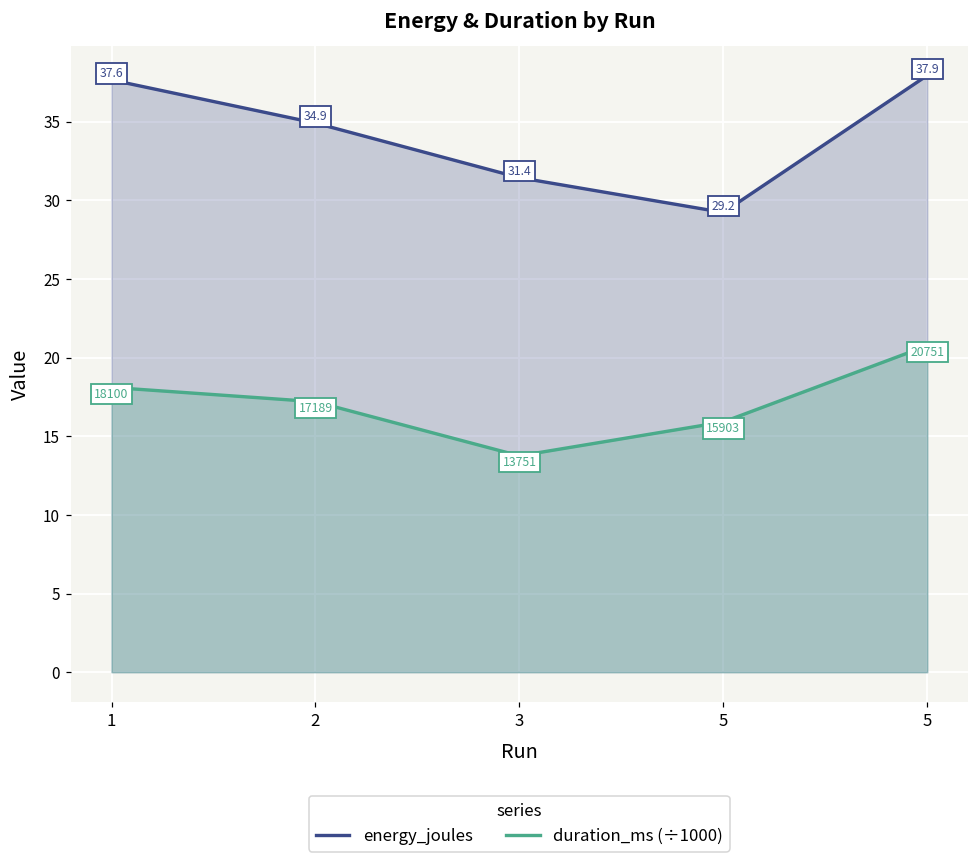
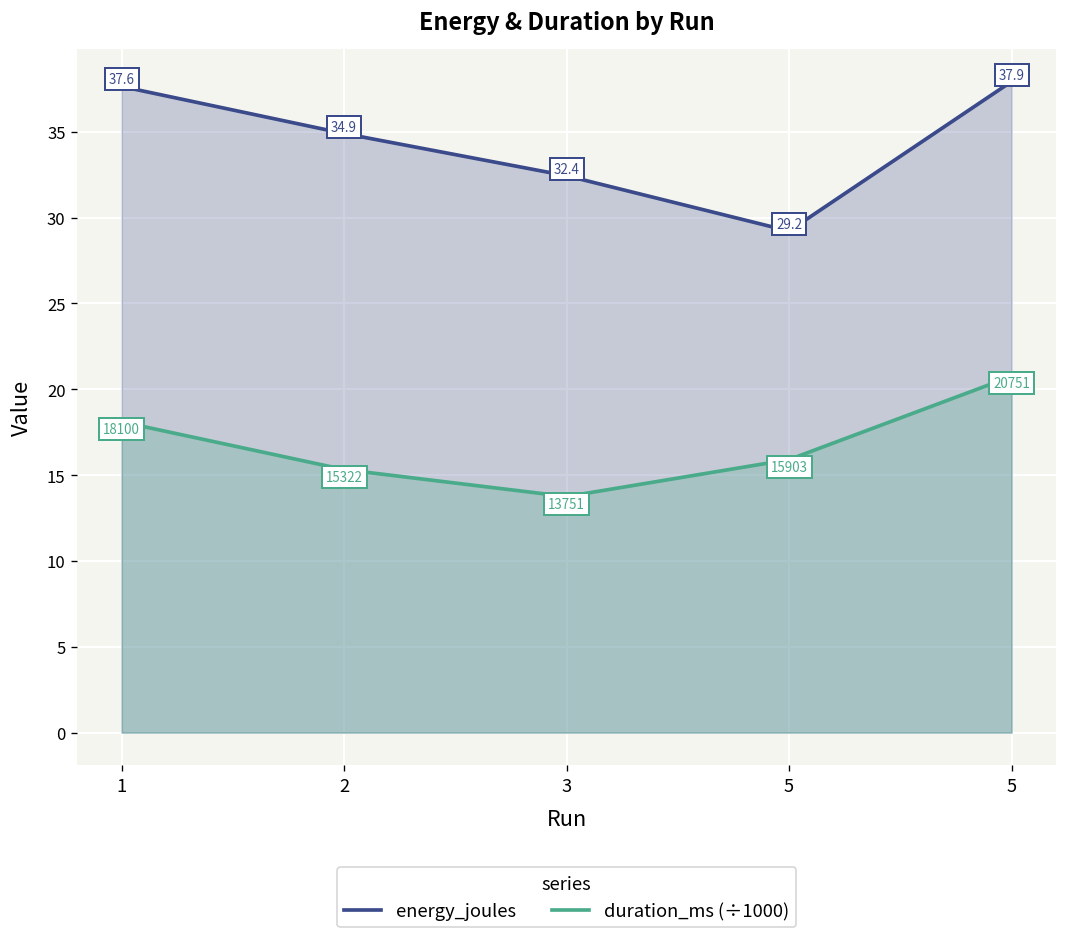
duration_ms (÷1000), 2: 17189 -> 15322
energy_joules, 3: 31.4 -> 32.4
